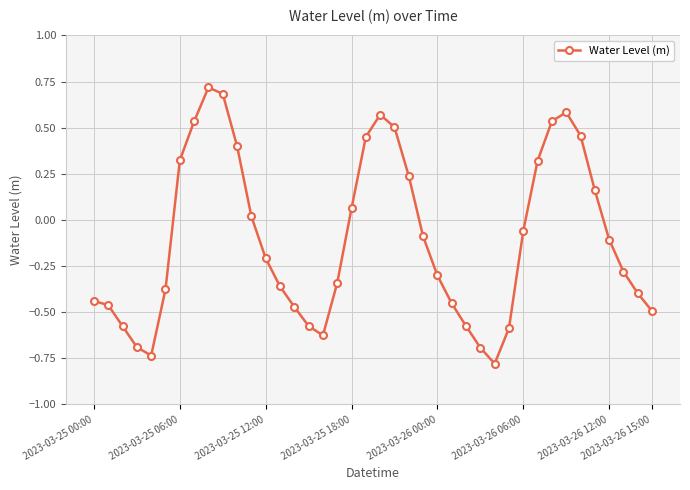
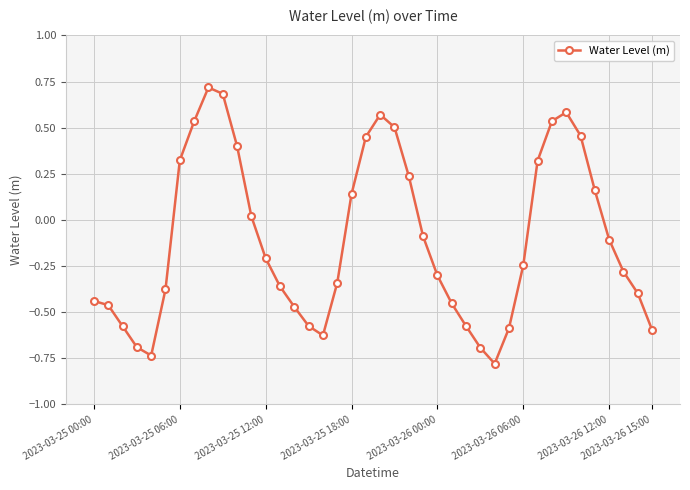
2023-03-25 18:00: 0.06 -> 0.14
2023-03-26 06:00: -0.06 -> -0.25
2023-03-26 15:00: -0.49 -> -0.60
